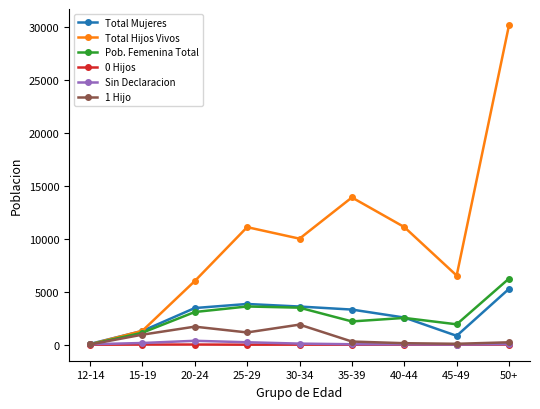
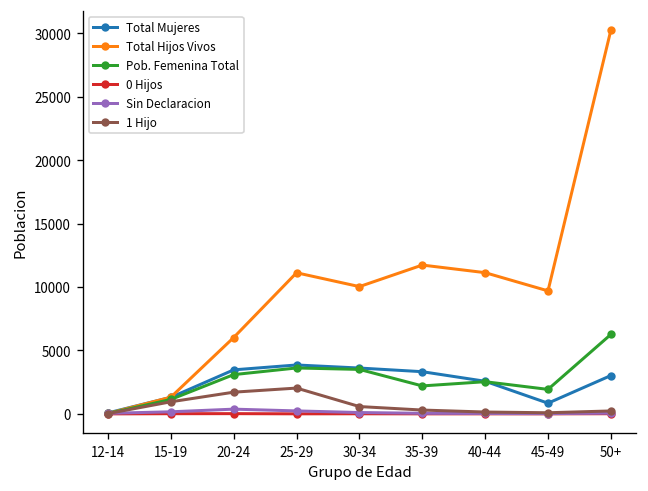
1 Hijo, 25-29: 1200 -> 2000
1 Hijo, 30-34: 1900 -> 600
Total Hijos Vivos, 35-39: 13900 -> 11700
Total Hijos Vivos, 45-49: 6500 -> 9700
Total Mujeres, 50+: 5300 -> 3000
